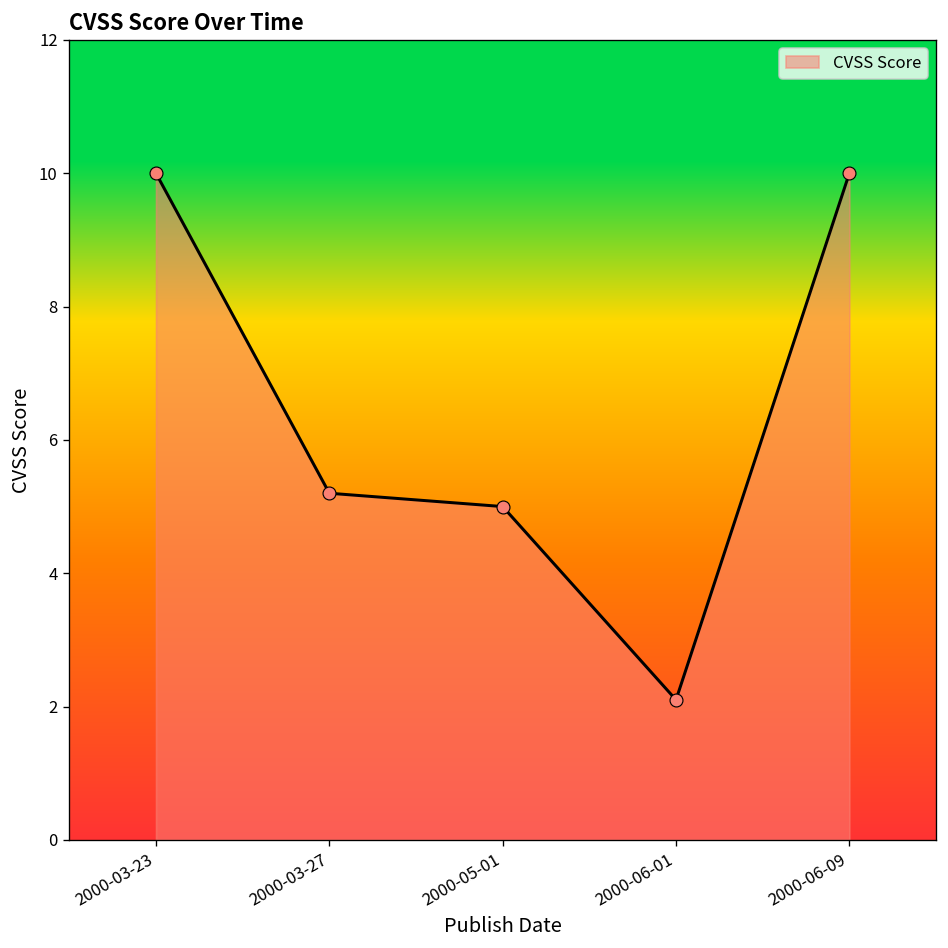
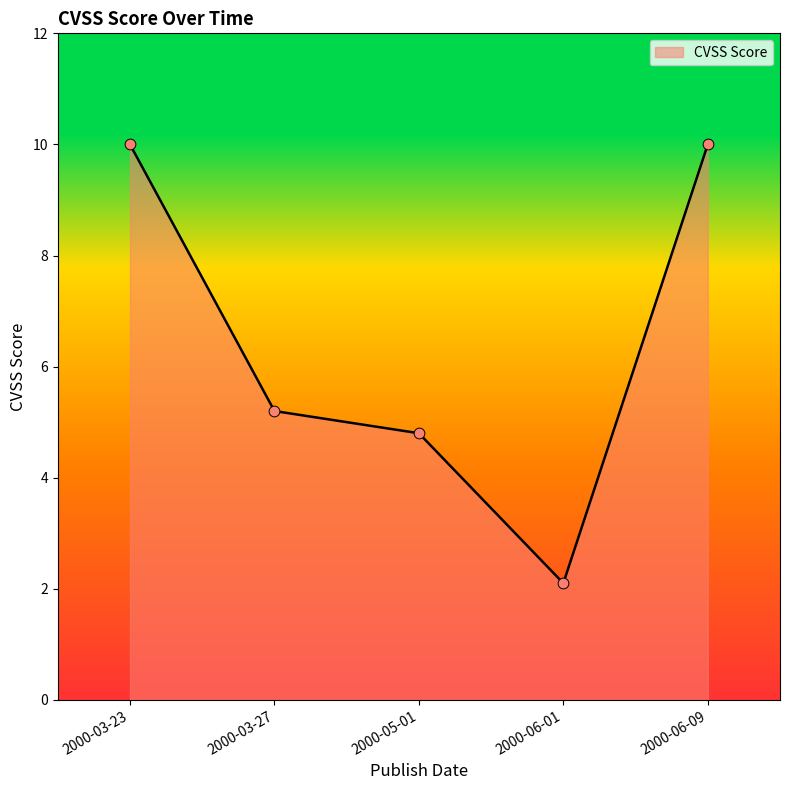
2000-05-01: 5.0 -> 4.8
